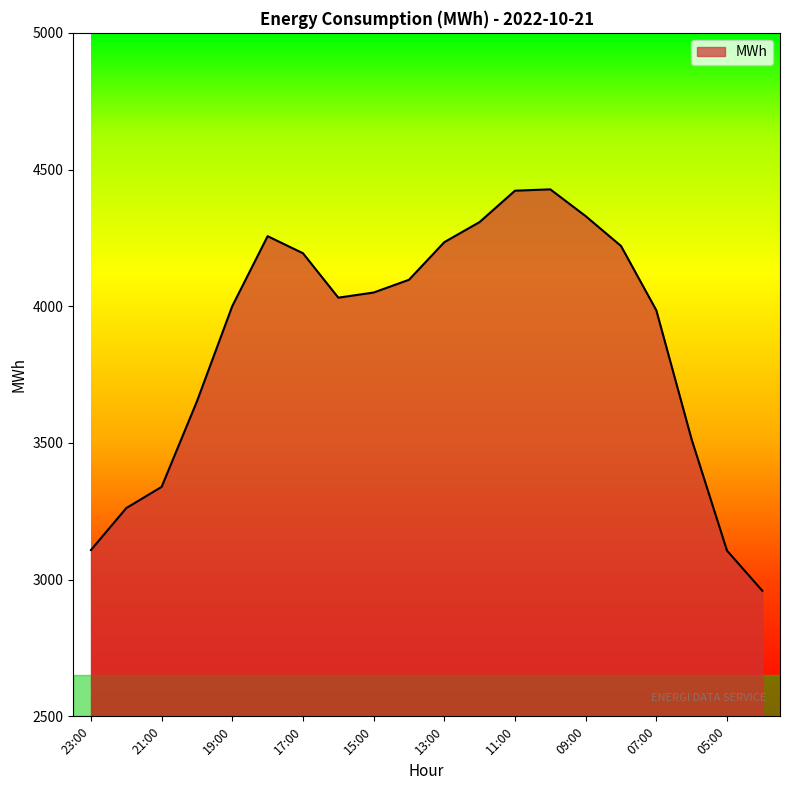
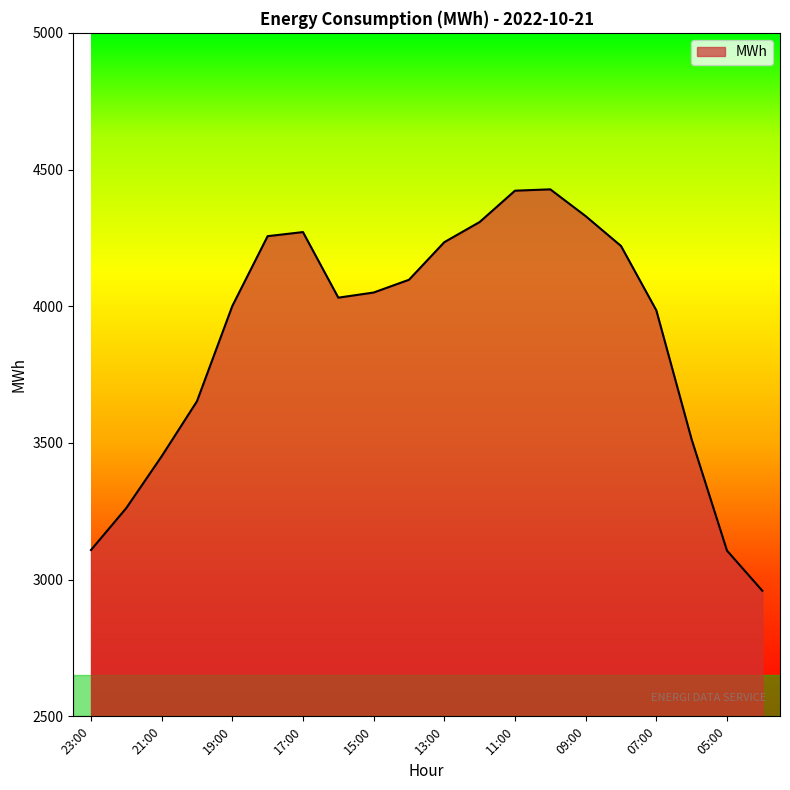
21:00: 3340 -> 3450
17:00: 4190 -> 4270
